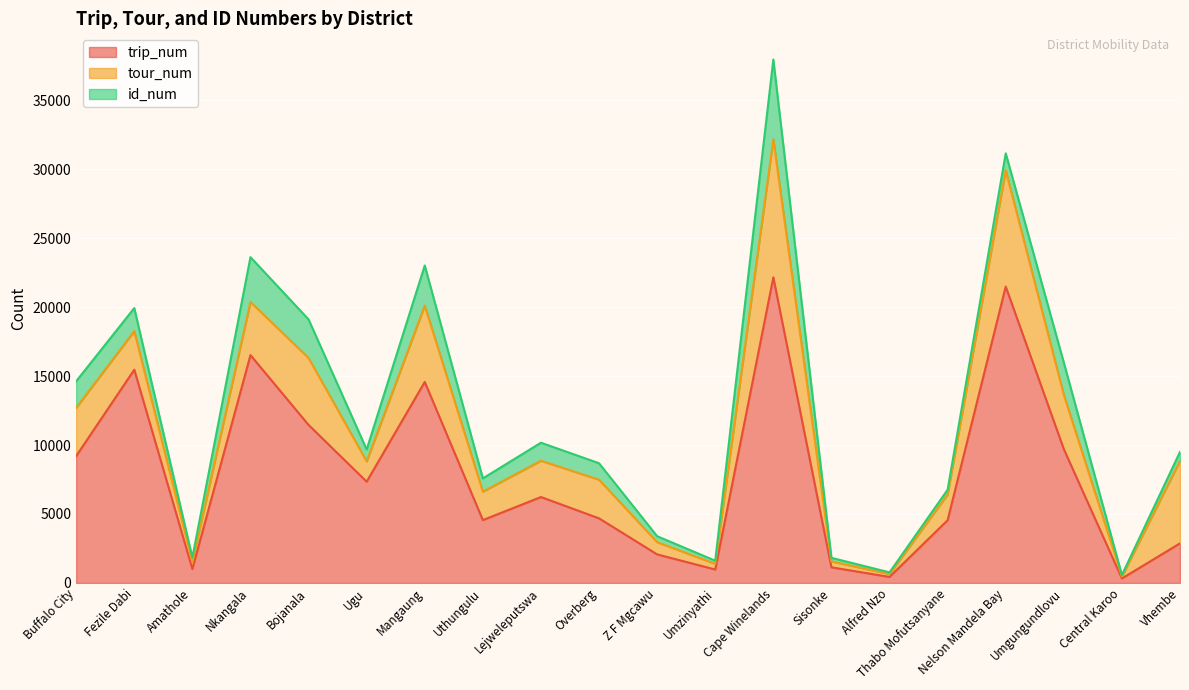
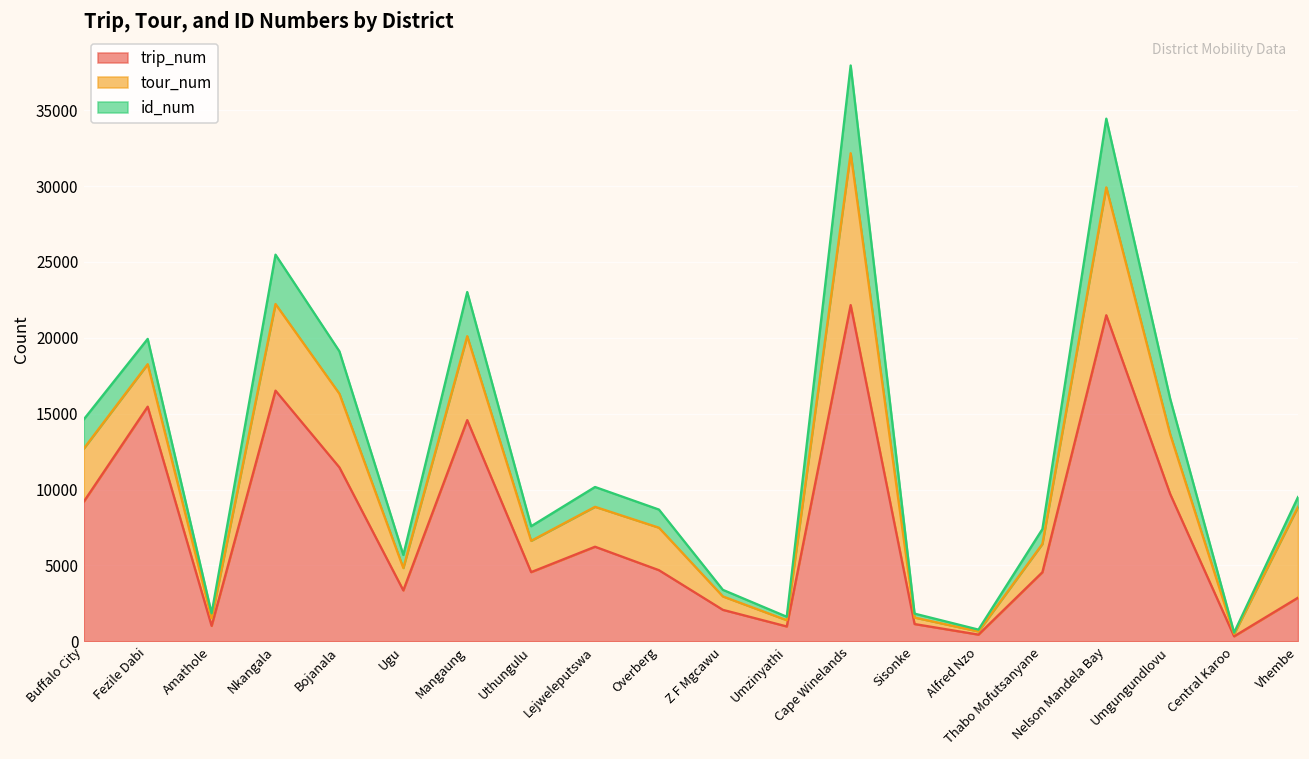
tour_num, Nkangala: 3800 -> 5700
trip_num, Ugu: 7300 -> 3400
id_num, Thabo Mofutsanyane: 300 -> 1000
id_num, Nelson Mandela Bay: 1200 -> 4500
